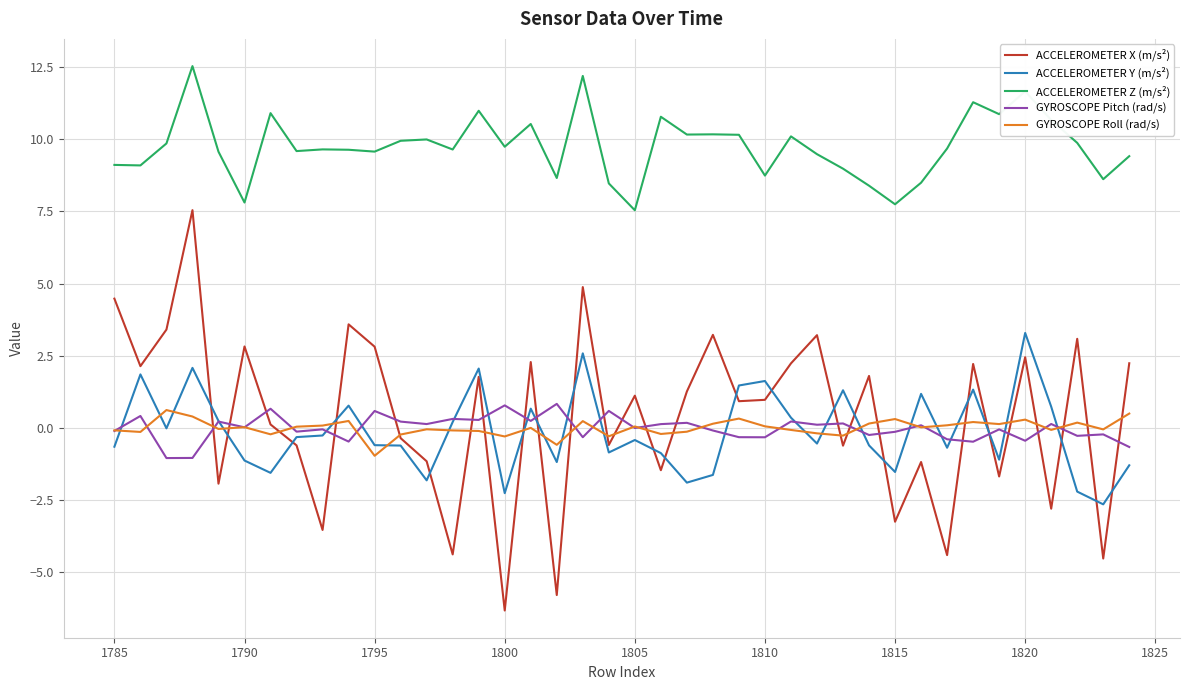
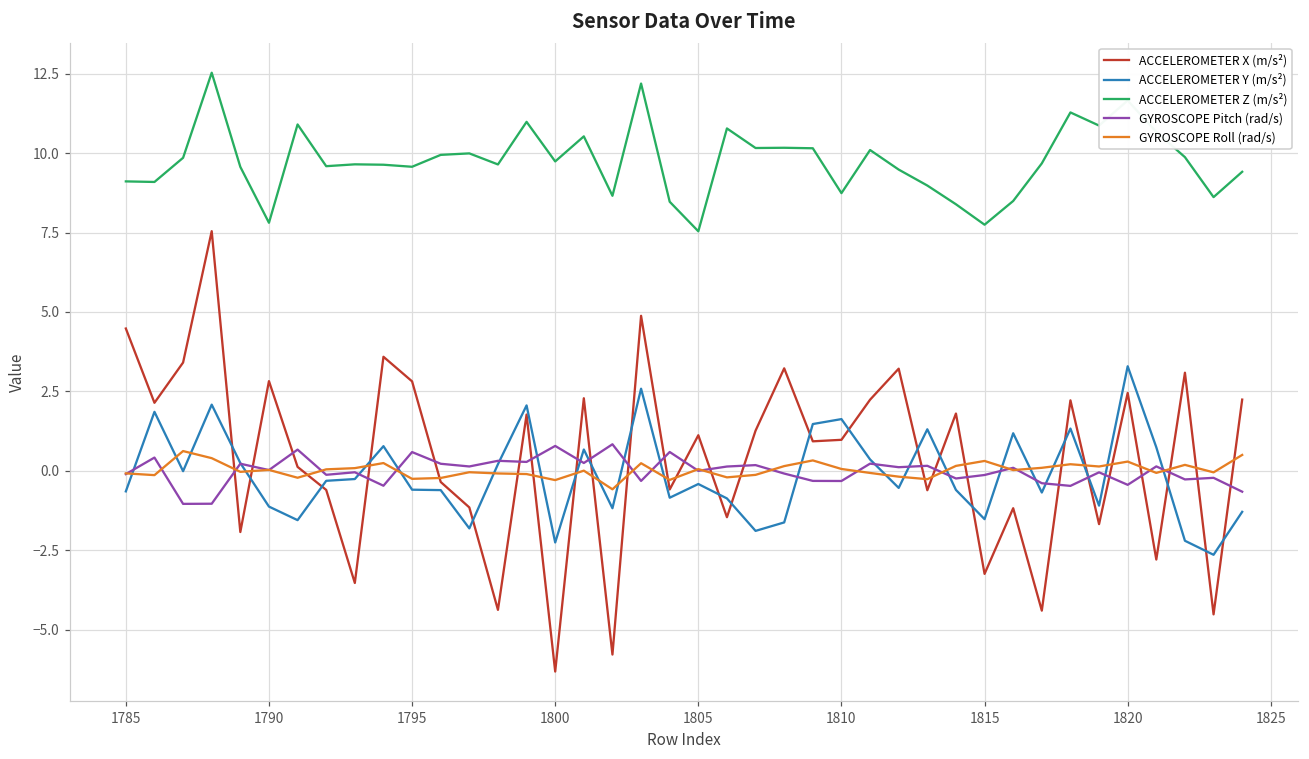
GYROSCOPE Roll (rad/s), 1795: -1.0 -> -0.3
